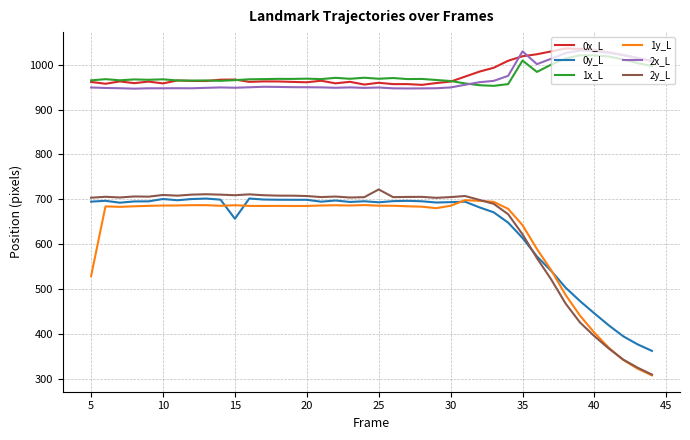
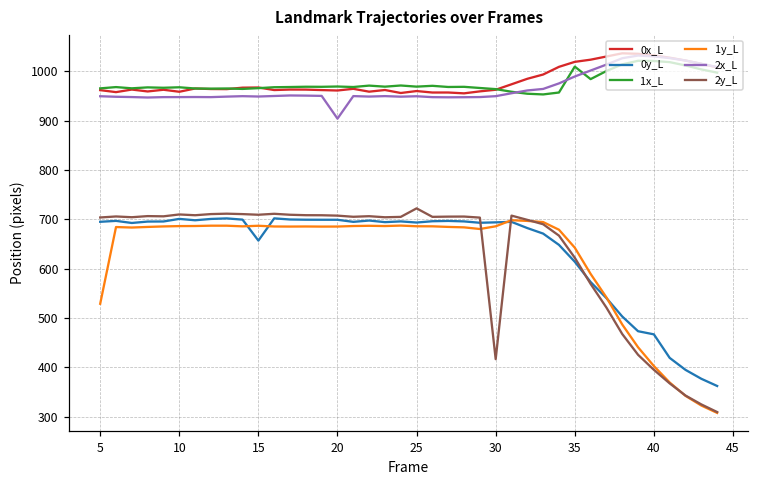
2x_L, 20: 950 -> 900
2y_L, 30: 700 -> 420
2x_L, 35: 1030 -> 990
0y_L, 40: 450 -> 470
